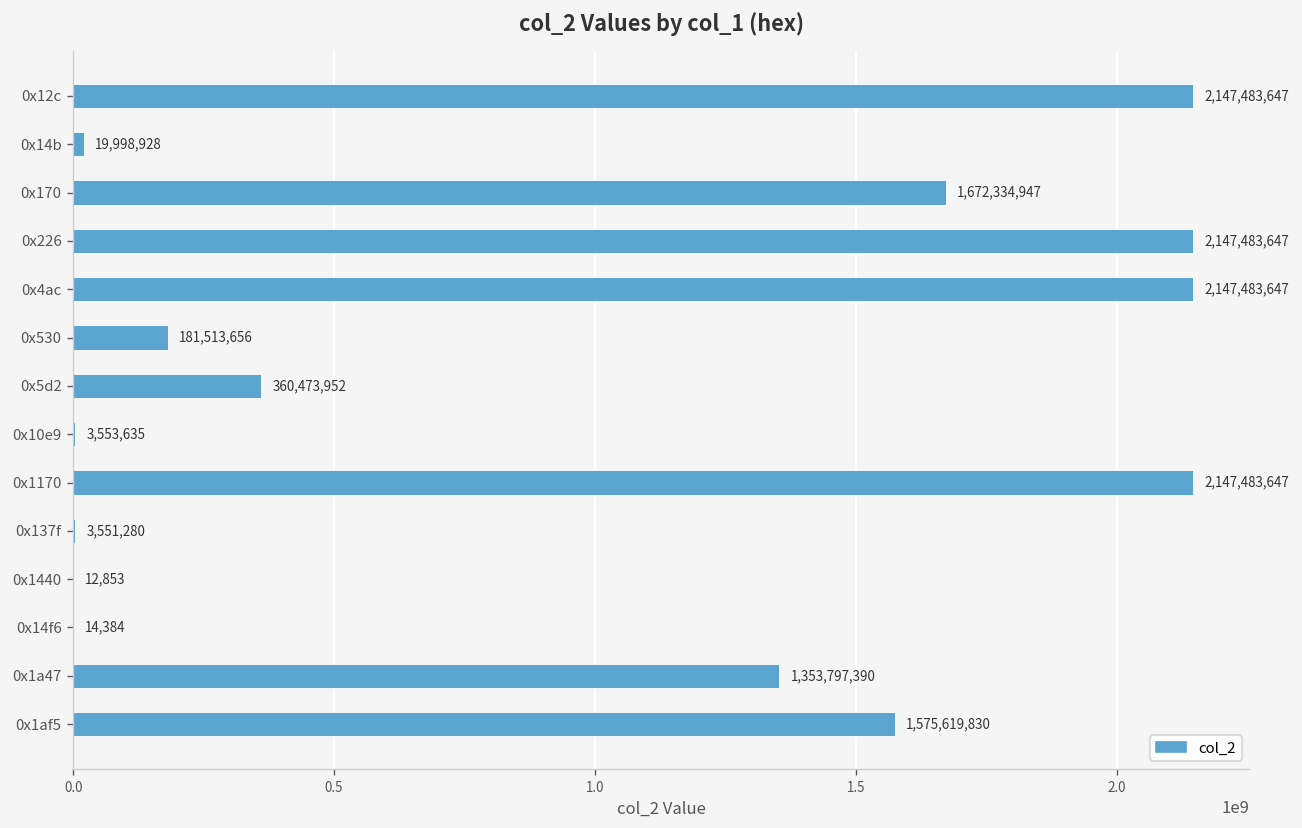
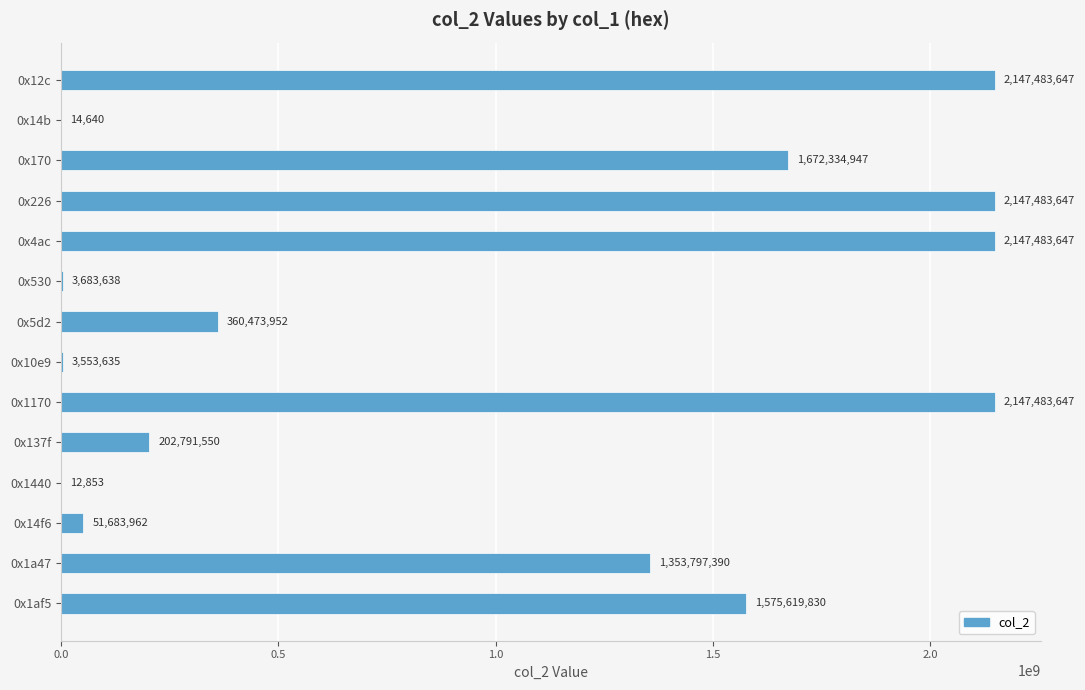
0x14b: 19,998,928 -> 14,640
0x530: 181,513,656 -> 3,683,638
0x137f: 3,551,280 -> 202,791,550
0x14f6: 14,384 -> 51,683,962
